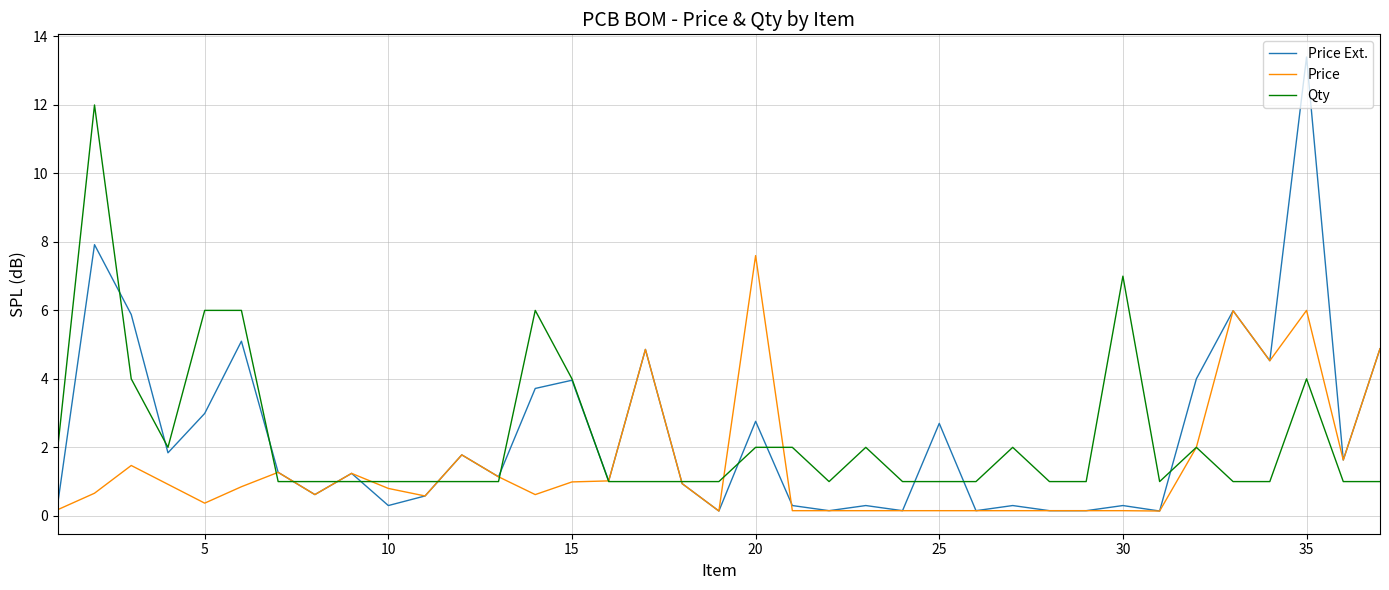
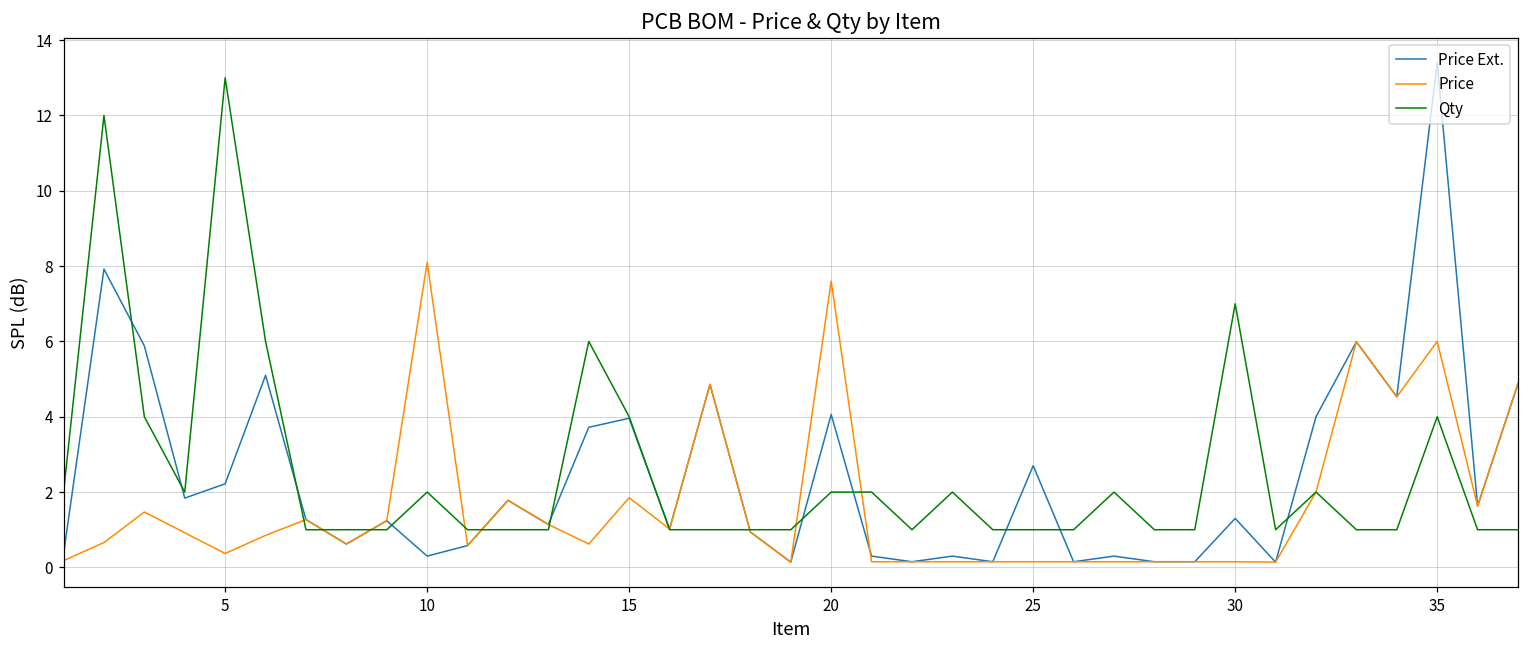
Price Ext., 5: 3.0 -> 2.2
Qty, 5: 6 -> 13
Price, 10: 0.8 -> 8.1
Qty, 10: 1 -> 2
Price, 15: 1.0 -> 1.9
Price Ext., 20: 2.8 -> 4.1
Price Ext., 30: 0.3 -> 1.3
